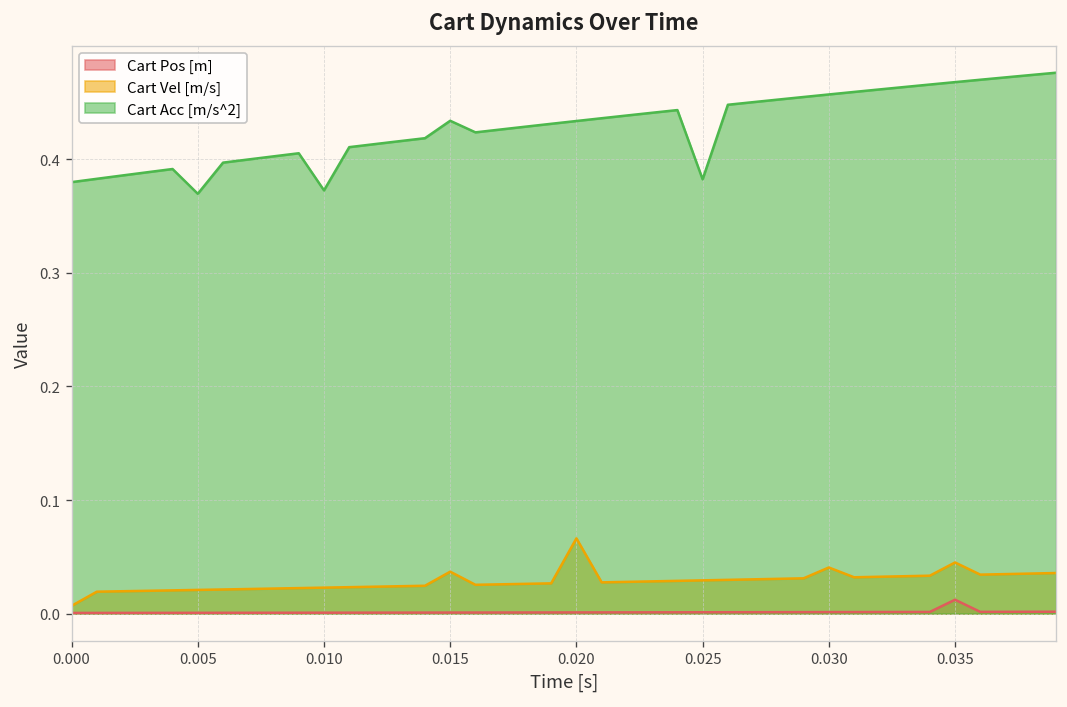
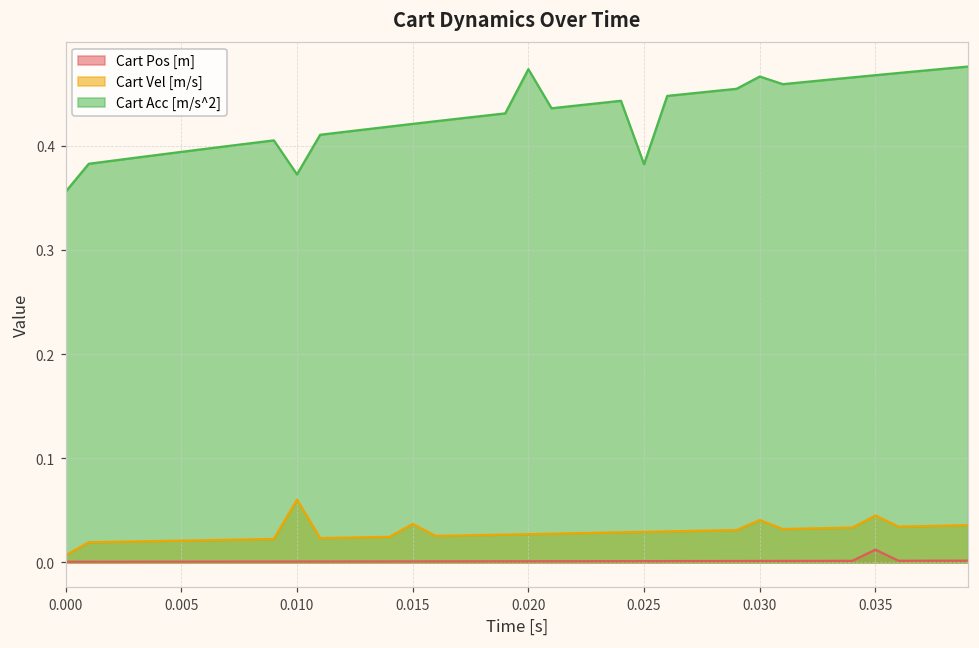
Cart Acc [m/s^2], 0.000: 0.38 -> 0.36
Cart Acc [m/s^2], 0.005: 0.37 -> 0.39
Cart Vel [m/s], 0.010: 0.02 -> 0.06
Cart Acc [m/s^2], 0.015: 0.43 -> 0.42
Cart Vel [m/s], 0.020: 0.07 -> 0.03
Cart Acc [m/s^2], 0.020: 0.43 -> 0.47
Cart Acc [m/s^2], 0.030: 0.46 -> 0.47
